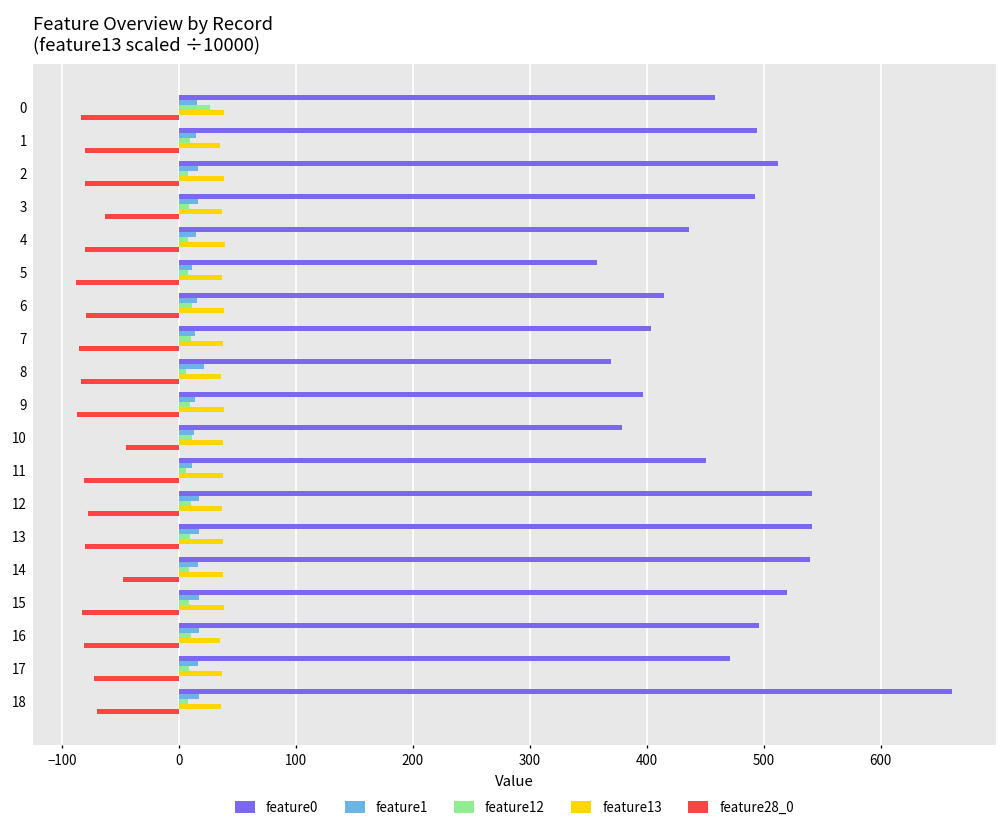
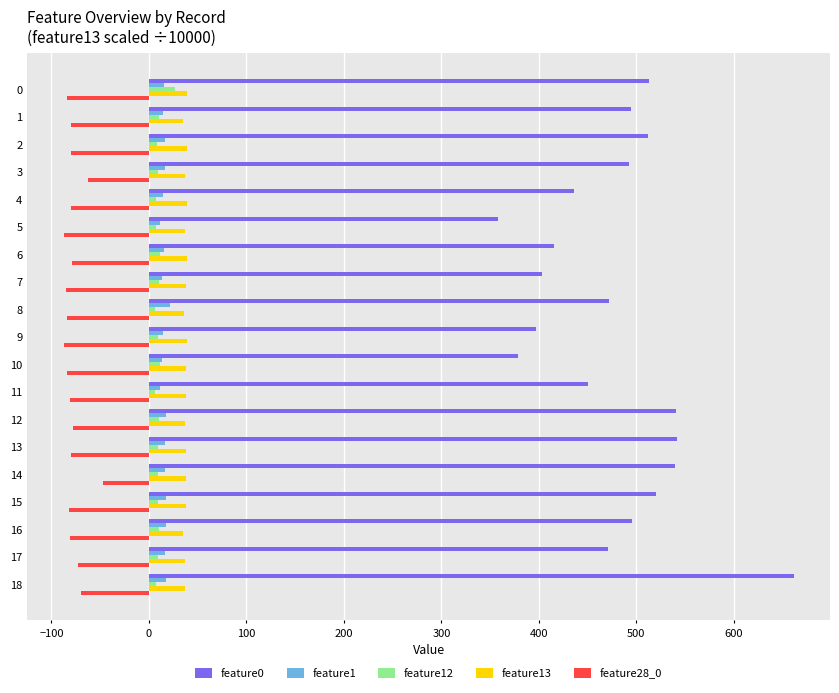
feature0, 0: 460 -> 510
feature0, 8: 370 -> 470
feature28_0, 10: -50 -> -80
